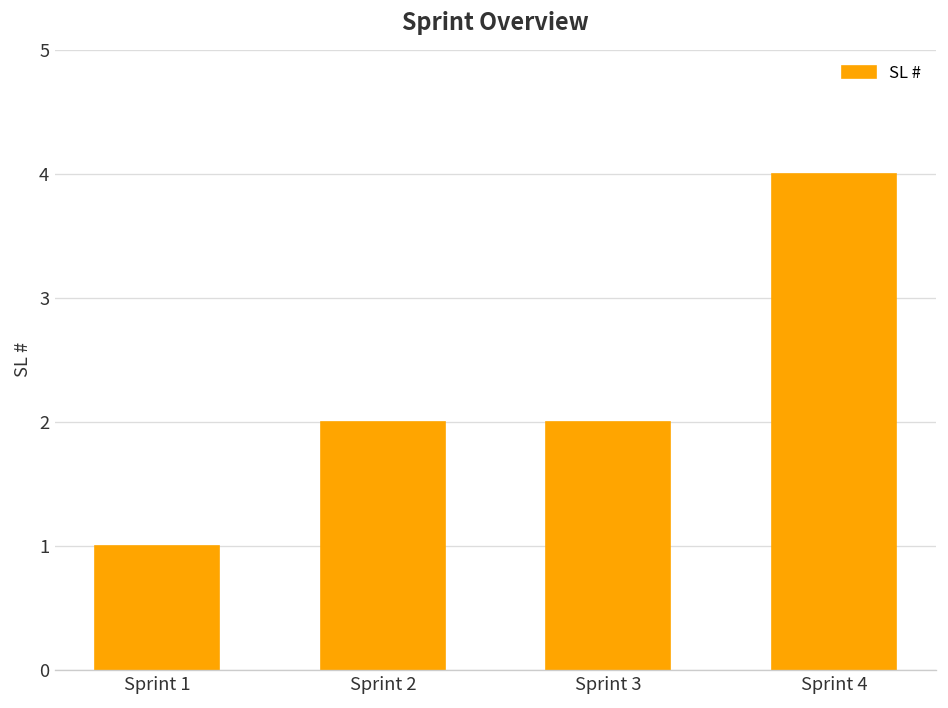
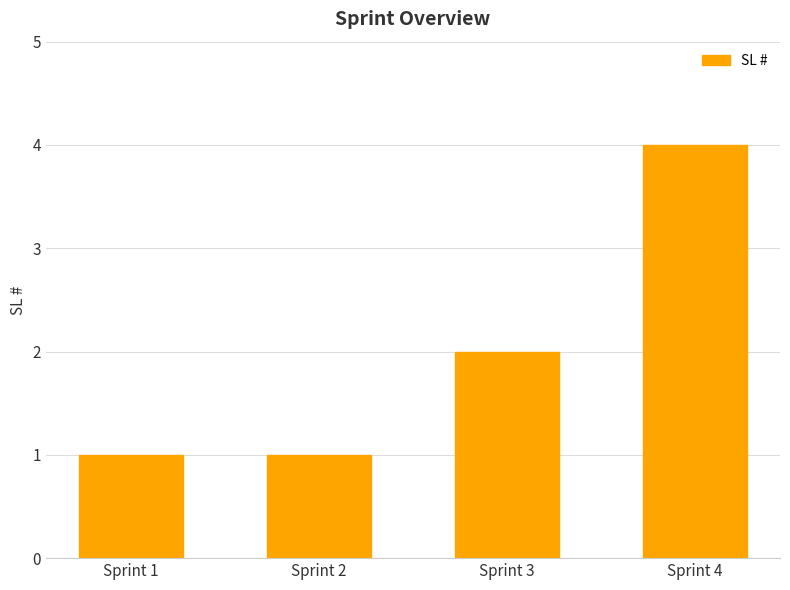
Sprint 2: 2 -> 1
